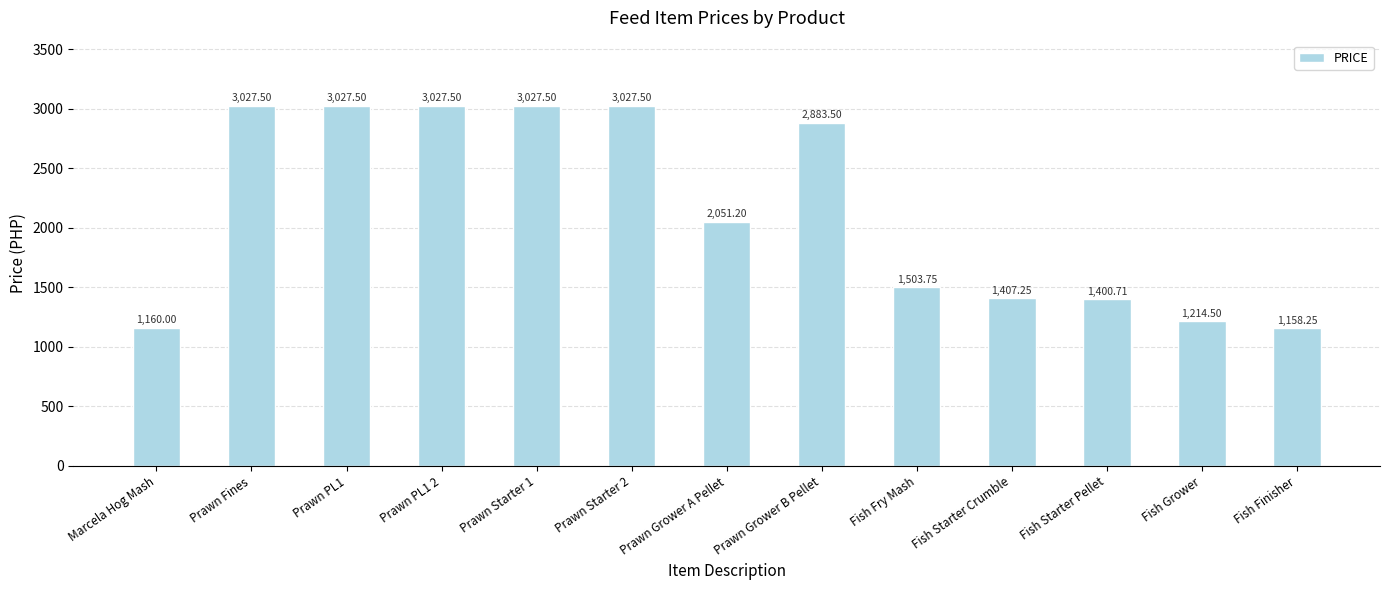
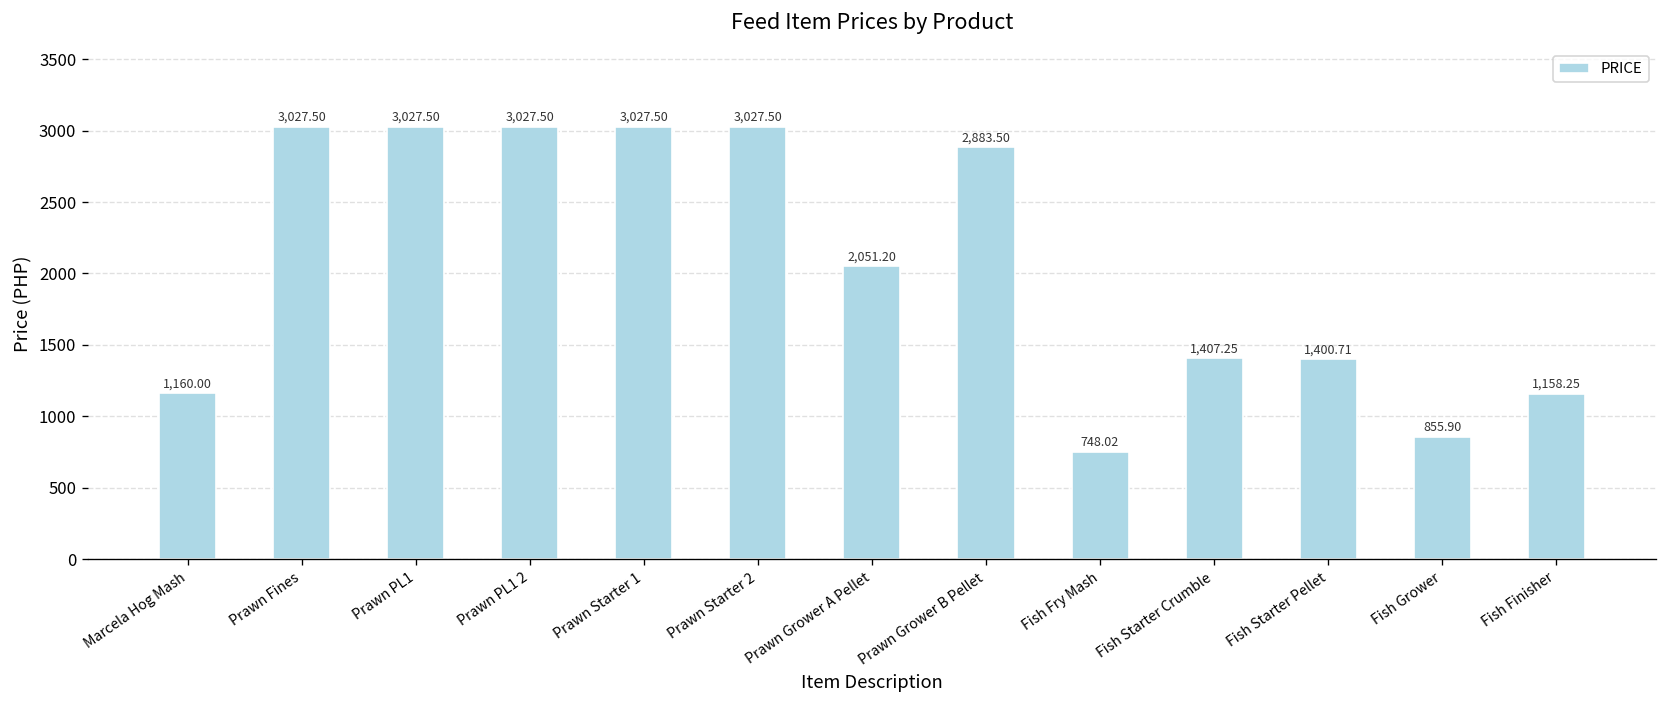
Fish Fry Mash: 1,503.75 -> 748.02
Fish Grower: 1,214.50 -> 855.90
